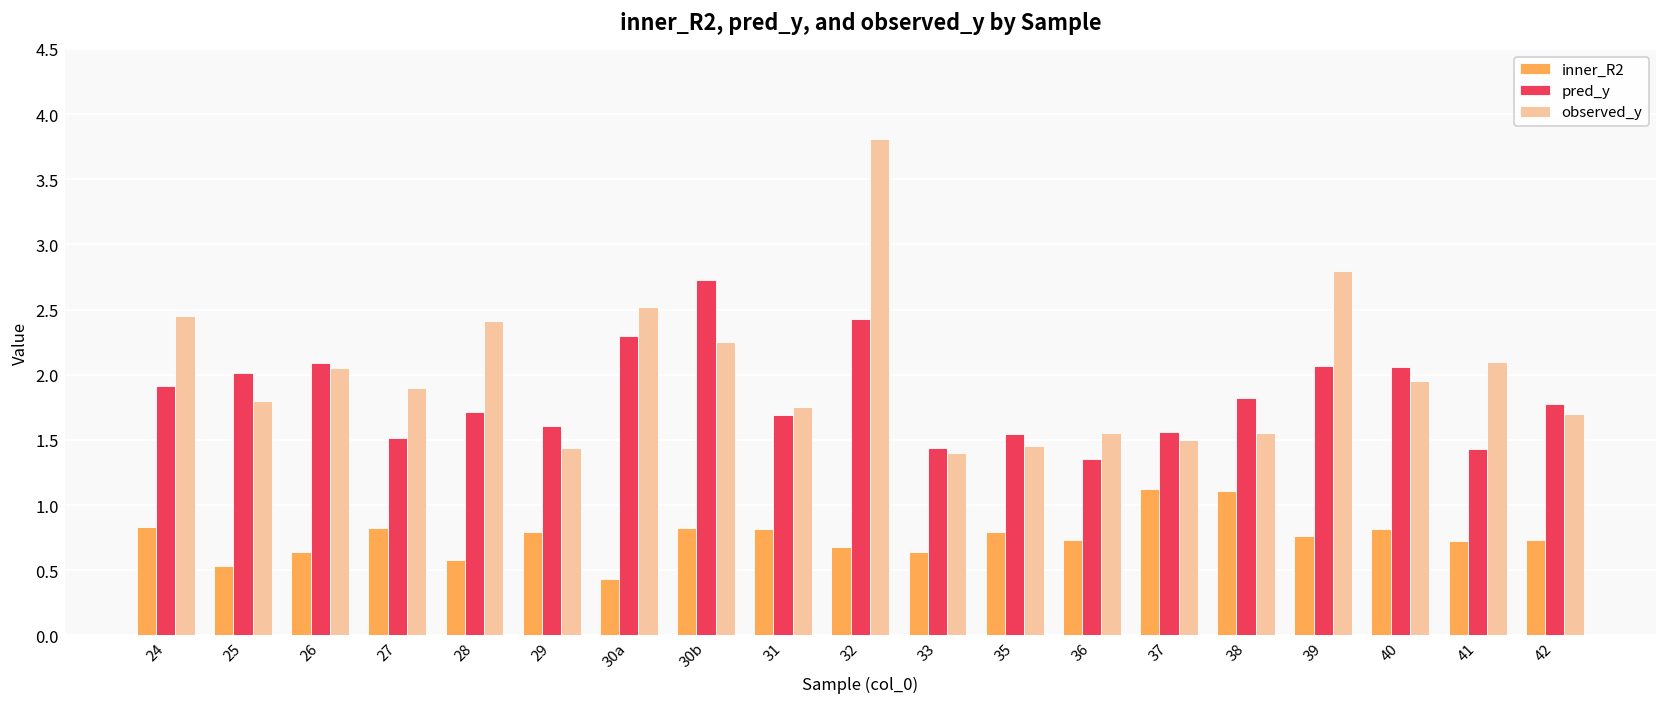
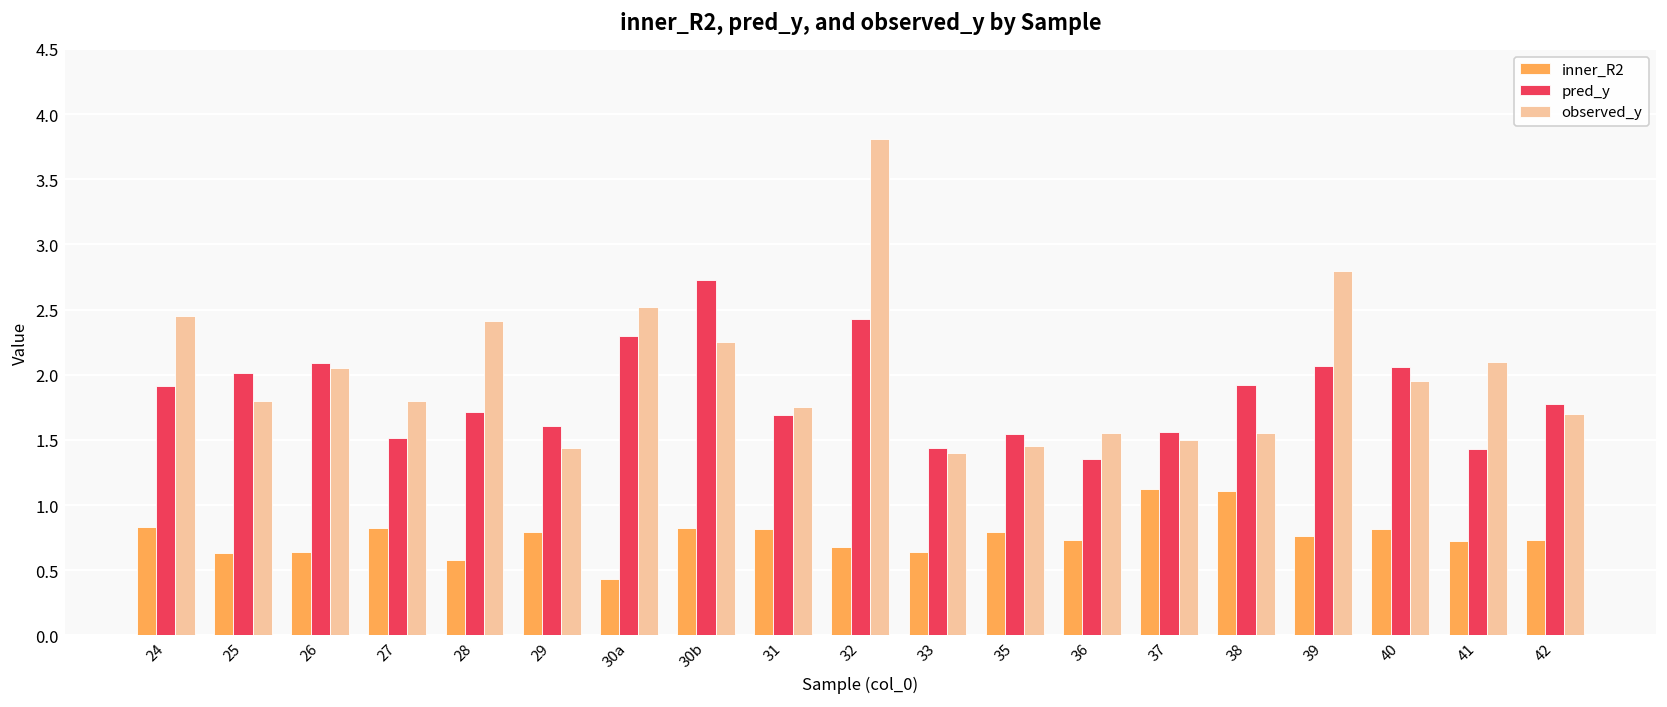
inner_R2, 25: 0.54 -> 0.64
observed_y, 27: 1.9 -> 1.8
pred_y, 38: 1.82 -> 1.92
